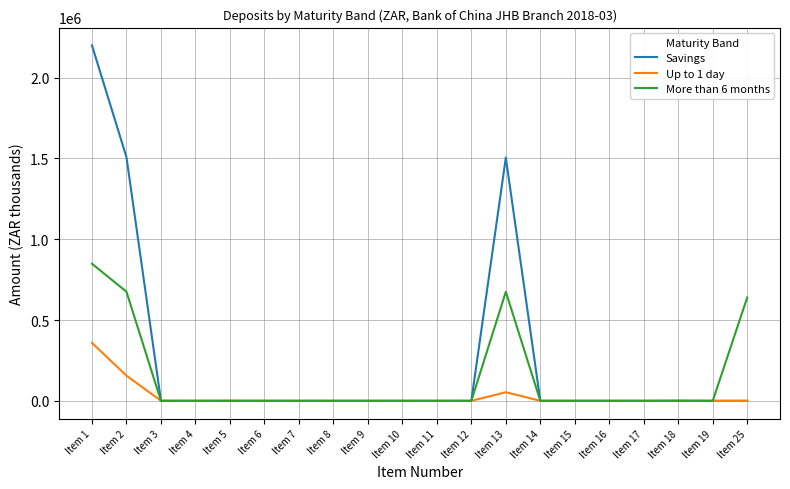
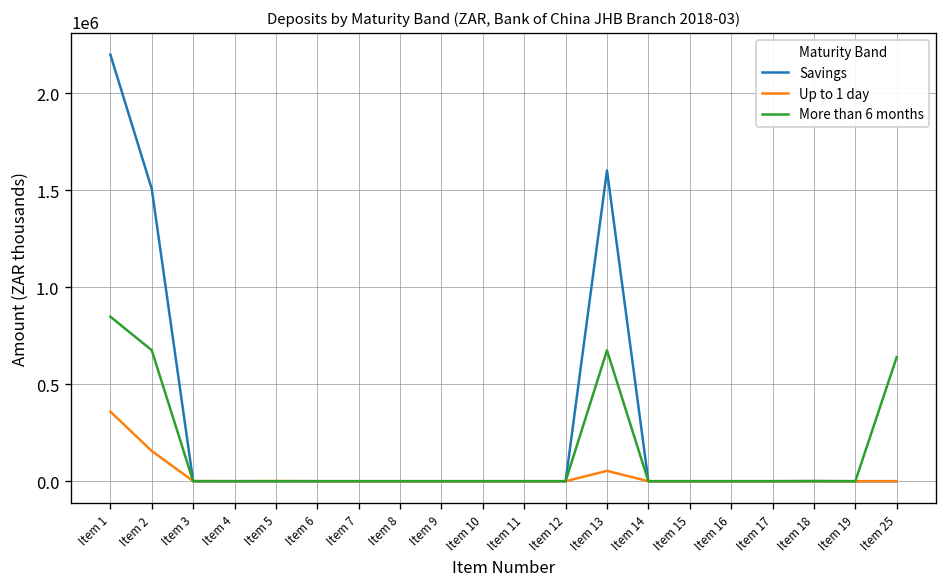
Savings, Item 13: 1510000 -> 1600000
